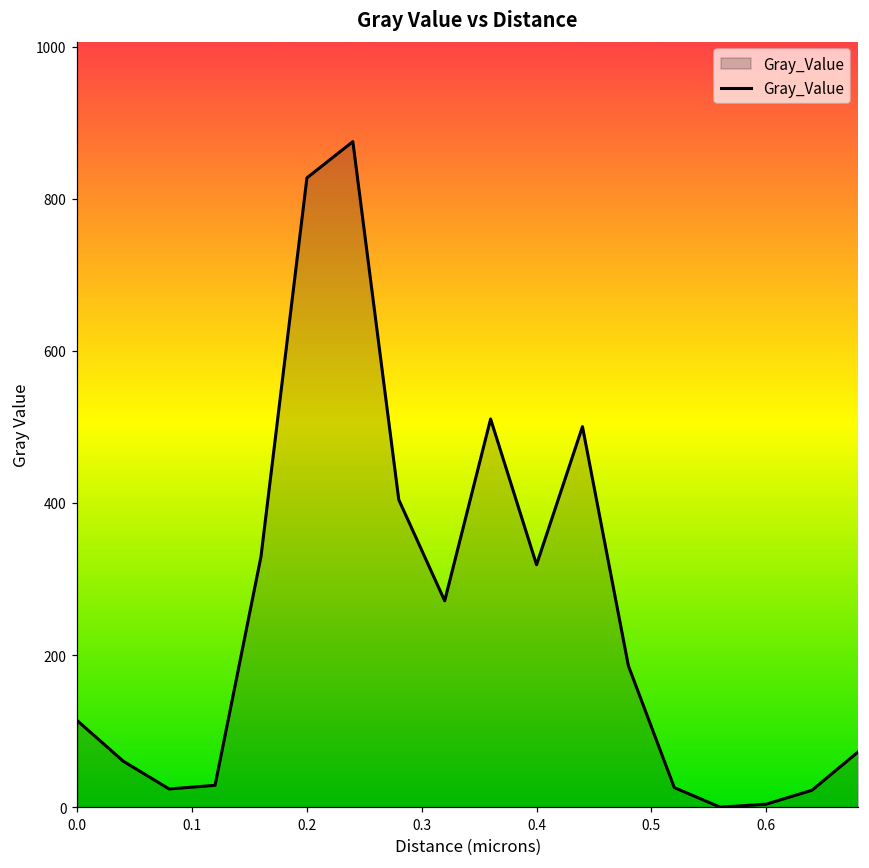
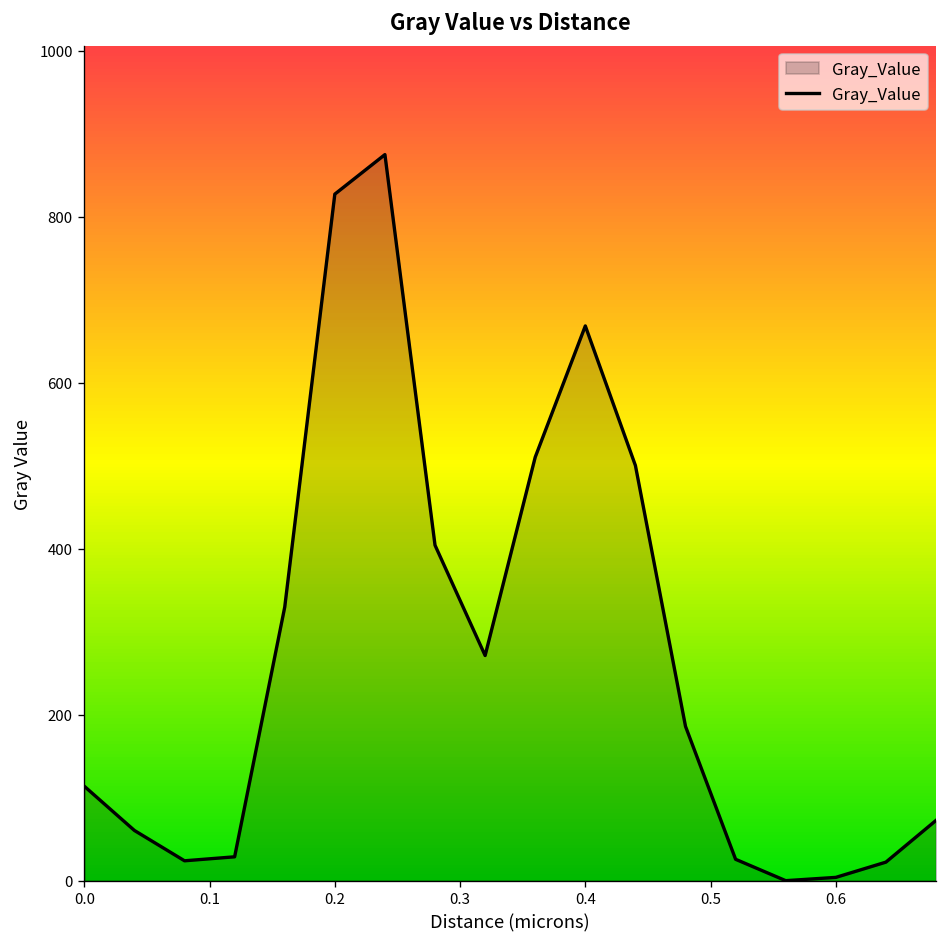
0.4: 320 -> 670
